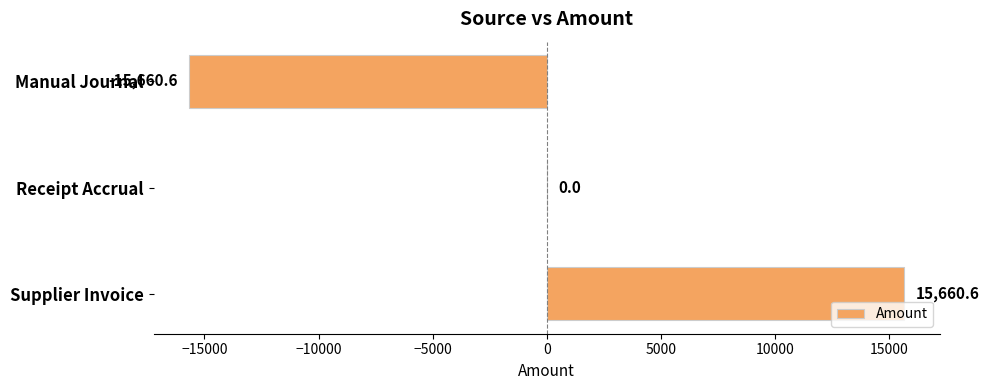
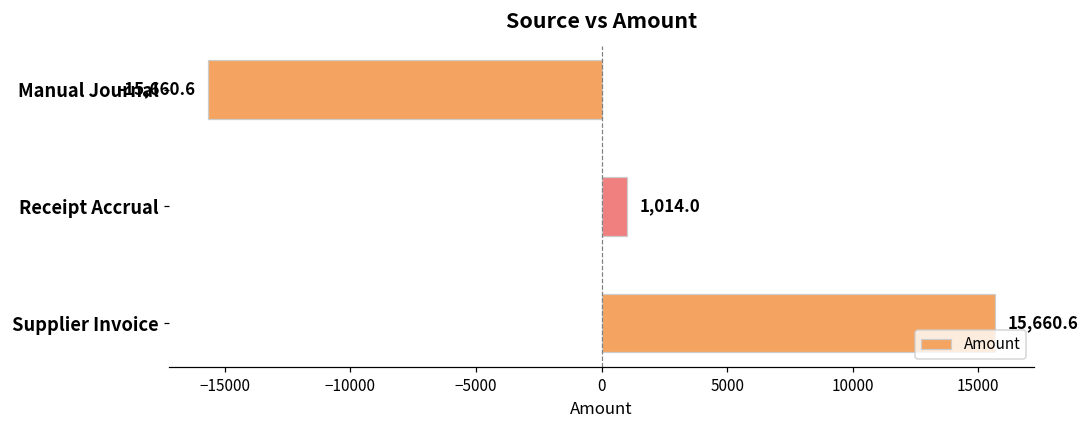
Receipt Accrual: 0.0 -> 1,014.0
